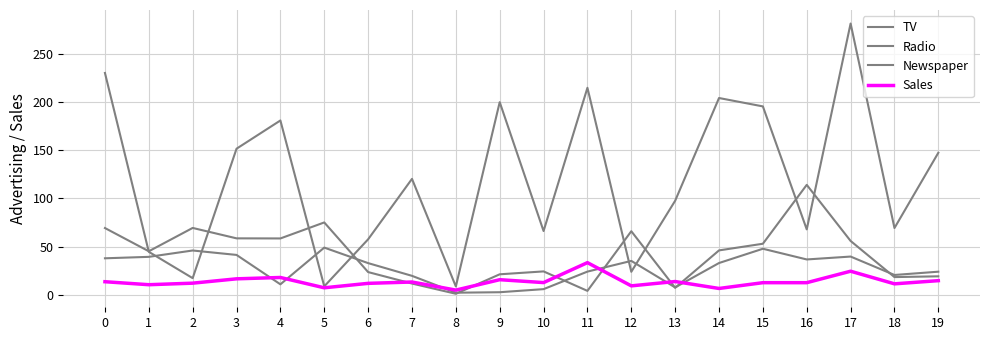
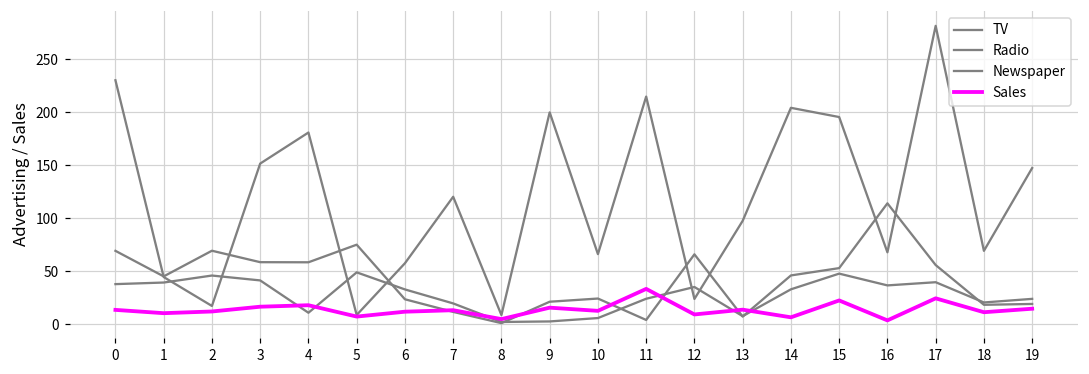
Sales, 15: 10 -> 20
Sales, 16: 10 -> 0
